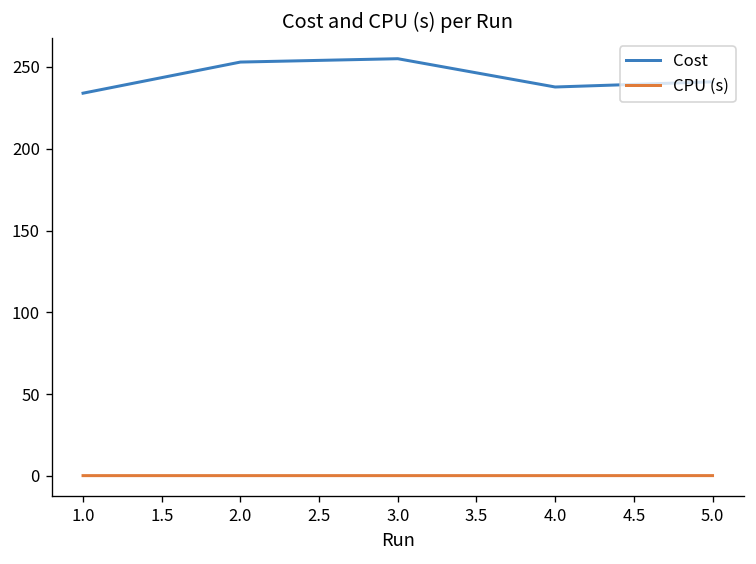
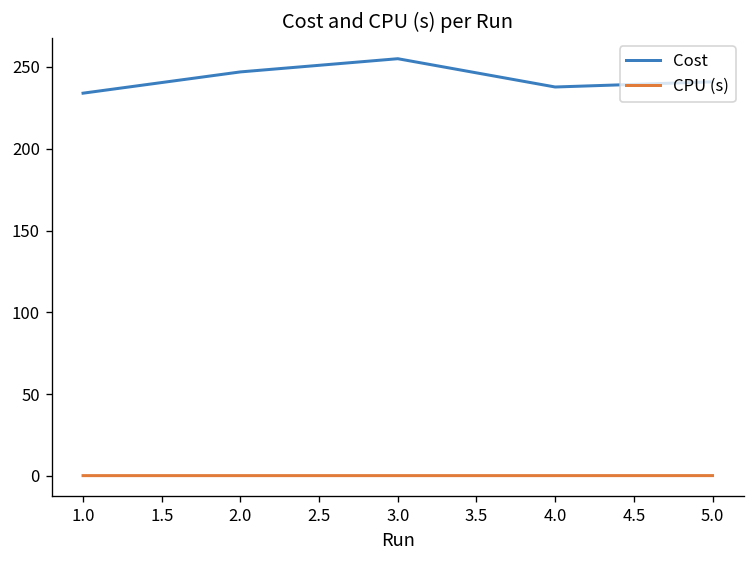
Cost, 2.0: 253 -> 247
